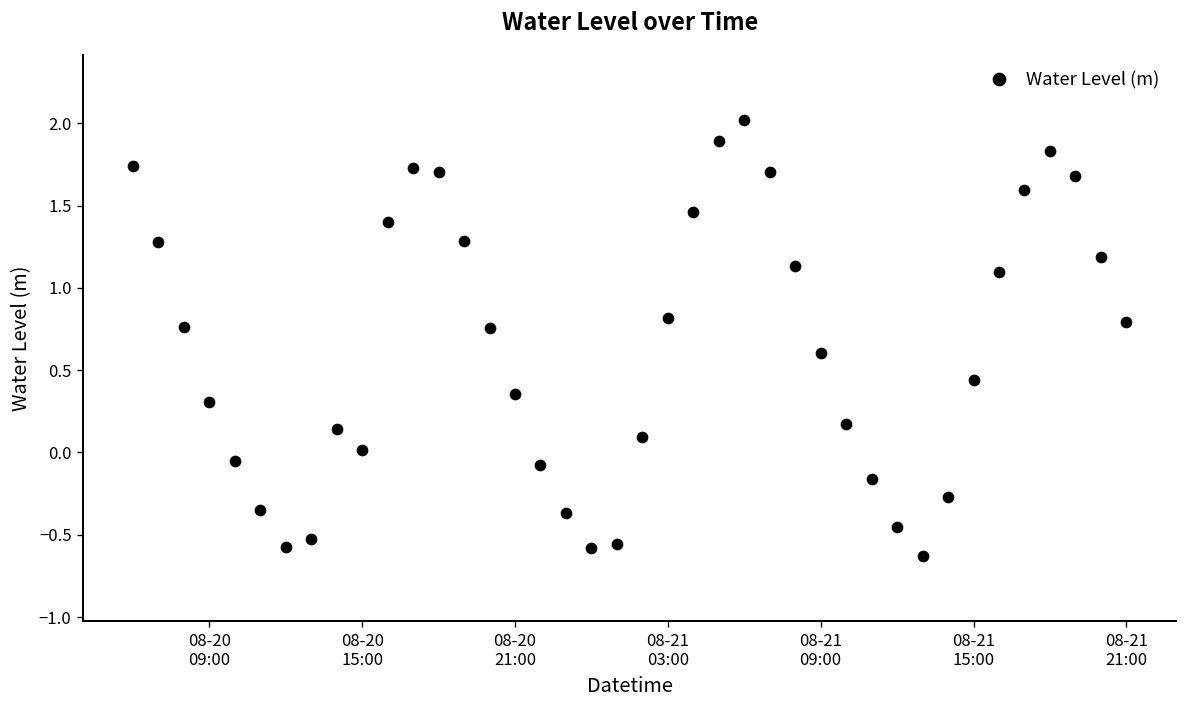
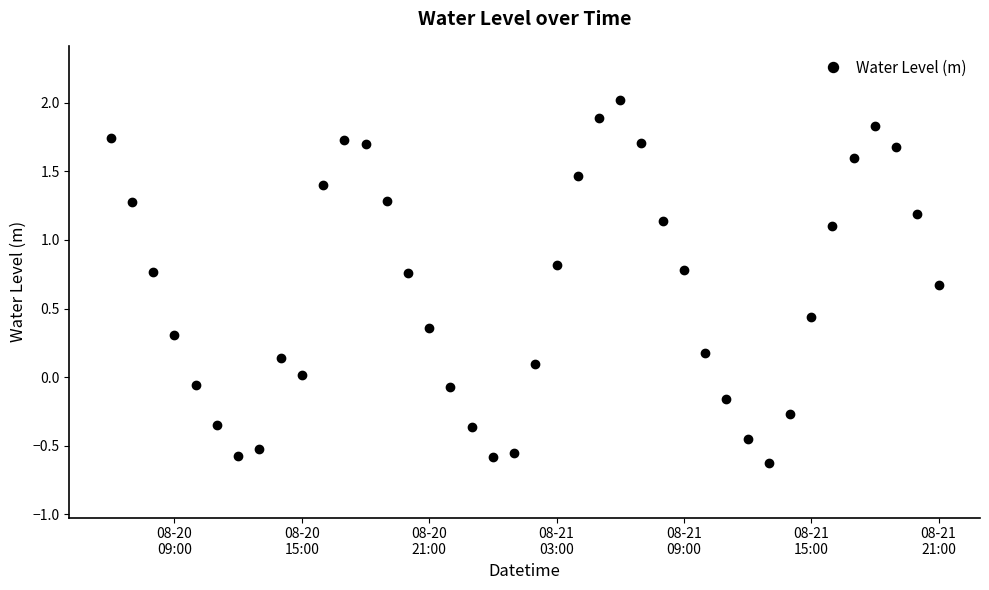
08-21 09:00: 0.61 -> 0.78
08-21 21:00: 0.80 -> 0.67
